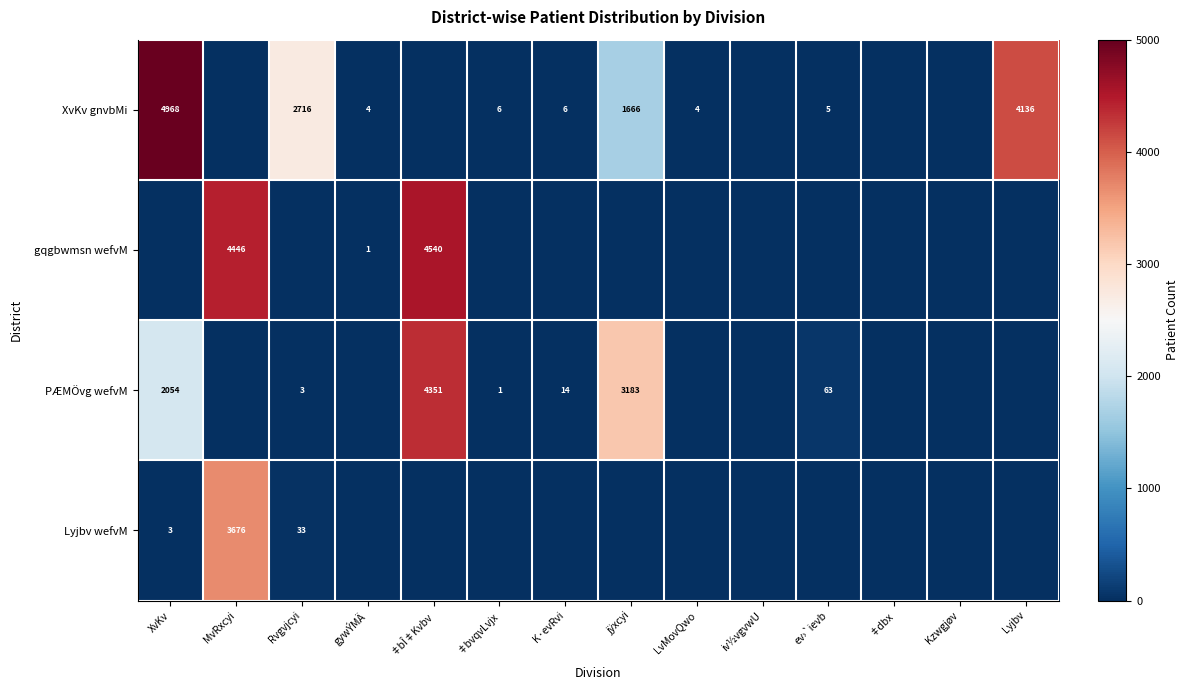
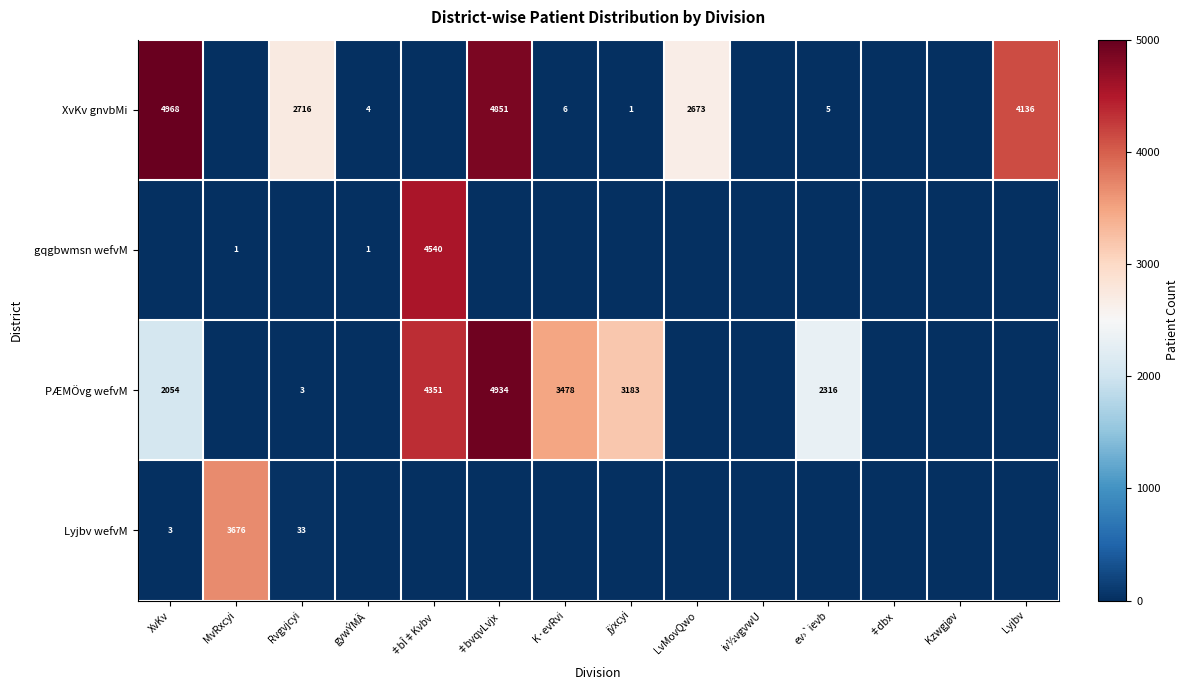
XvKv gnvbMi, ‡bvqvLvjx: 6 -> 4851
XvKv gnvbMi, jÿxcyi: 1666 -> 1
XvKv gnvbMi, LvMovQwo: 4 -> 2673
gqgbwmsn wefvM, MvRxcyi: 4446 -> 1
PÆMÖvg wefvM, ‡bvqvLvjx: 1 -> 4934
PÆMÖvg wefvM, K·evRvi: 14 -> 3478
PÆMÖvg wefvM, ev›`ievb: 63 -> 2316
